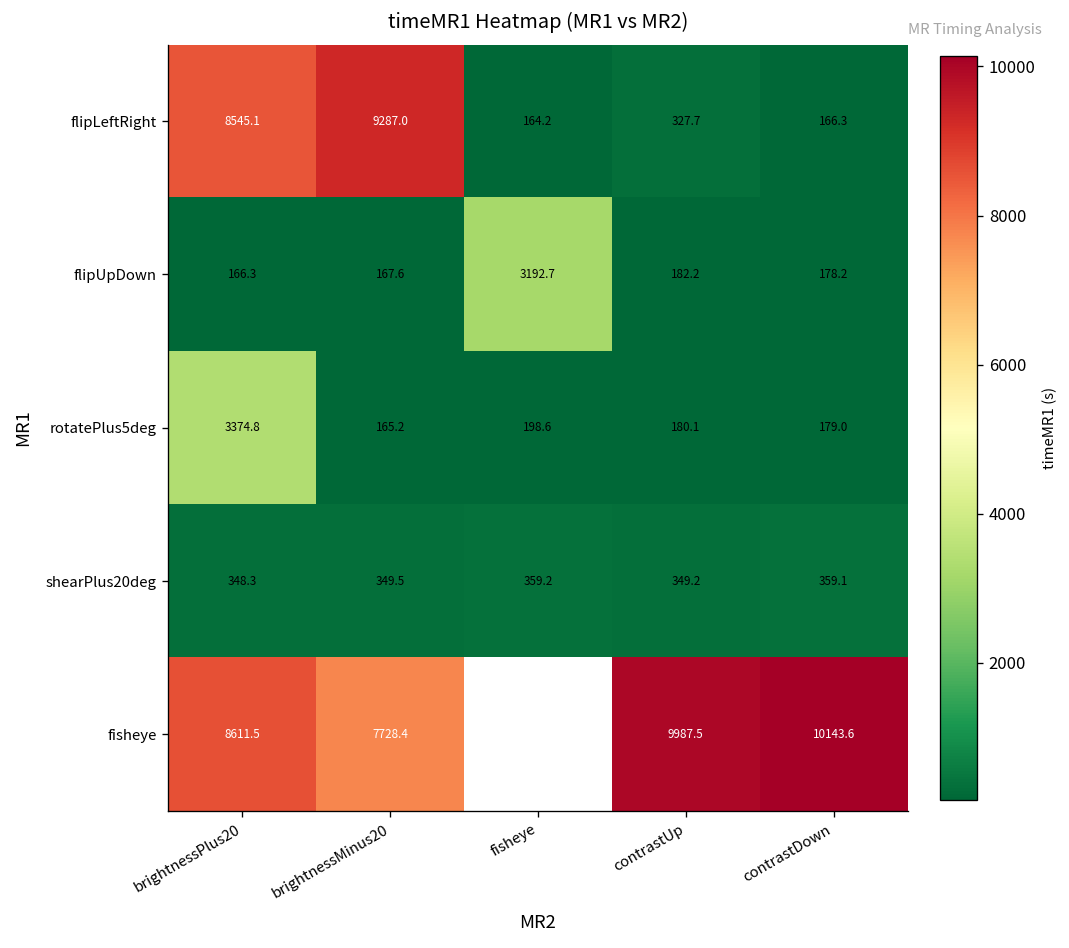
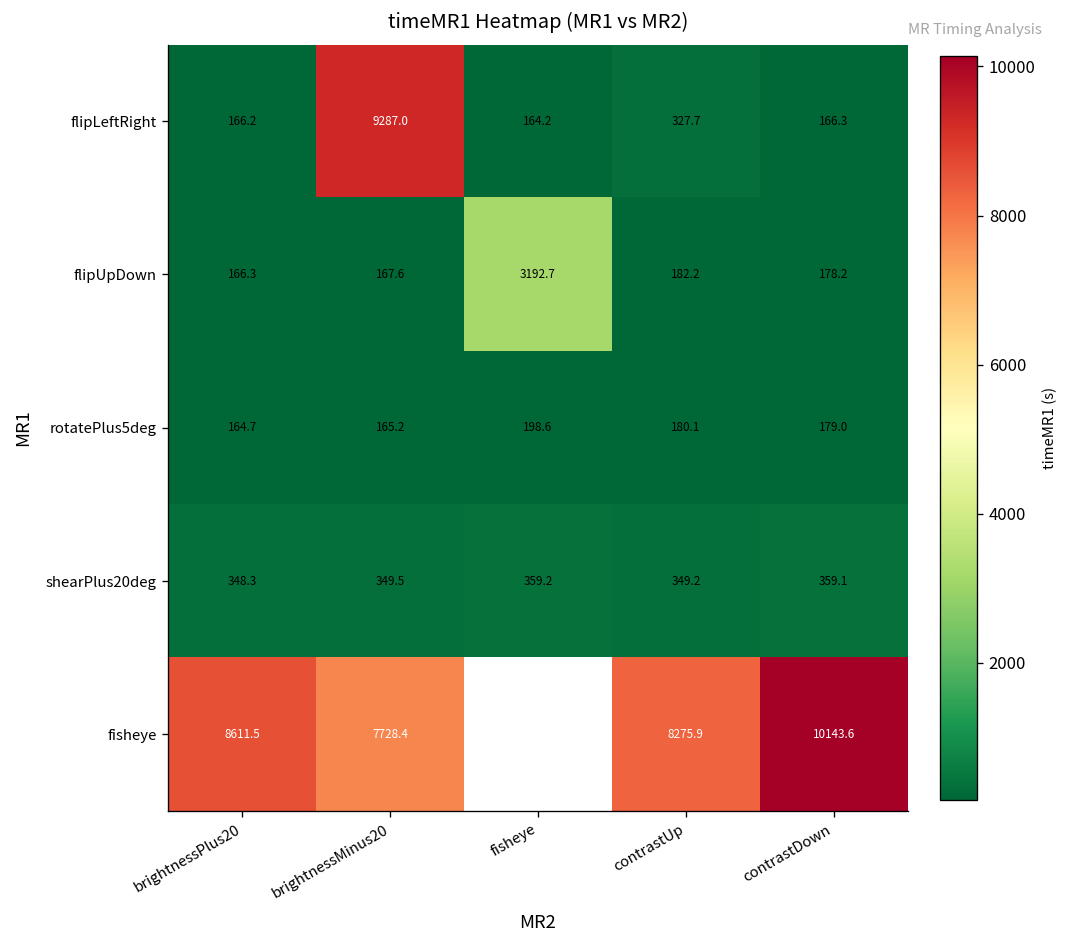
flipLeftRight, brightnessPlus20: 8545.1 -> 166.2
rotatePlus5deg, brightnessPlus20: 3374.8 -> 164.7
fisheye, contrastUp: 9987.5 -> 8275.9
